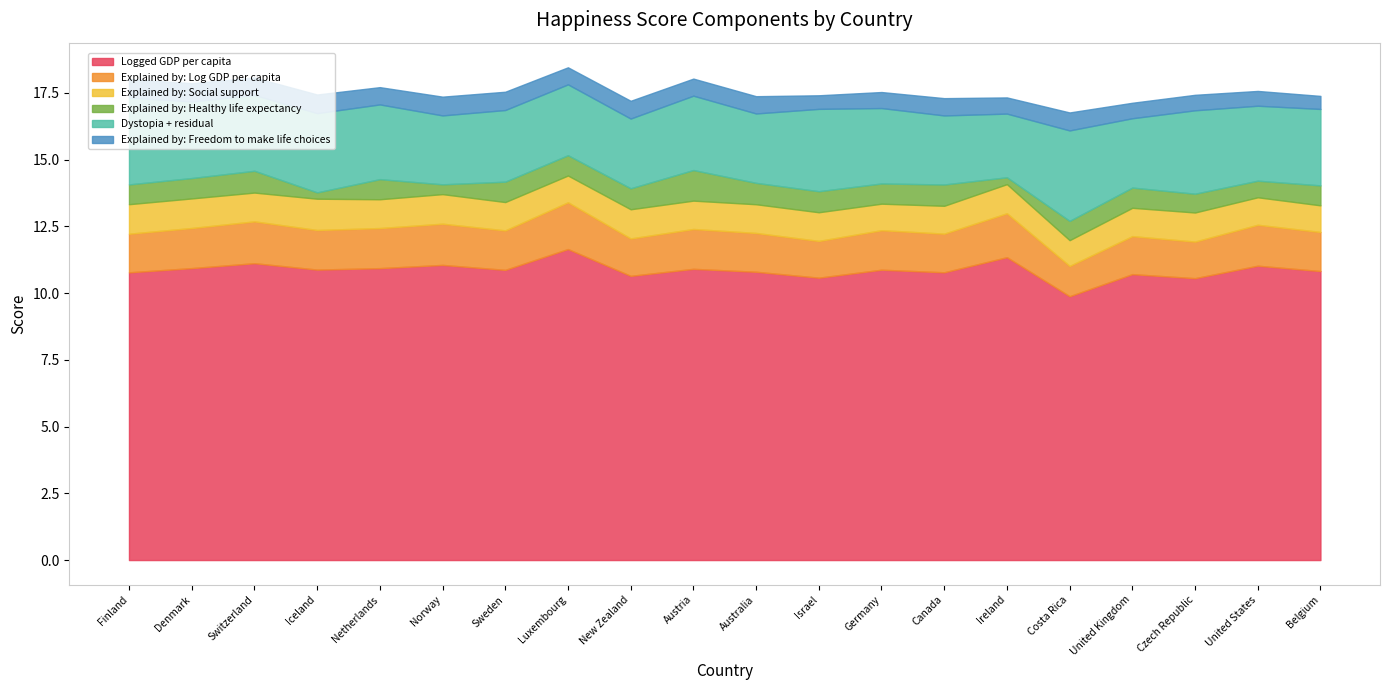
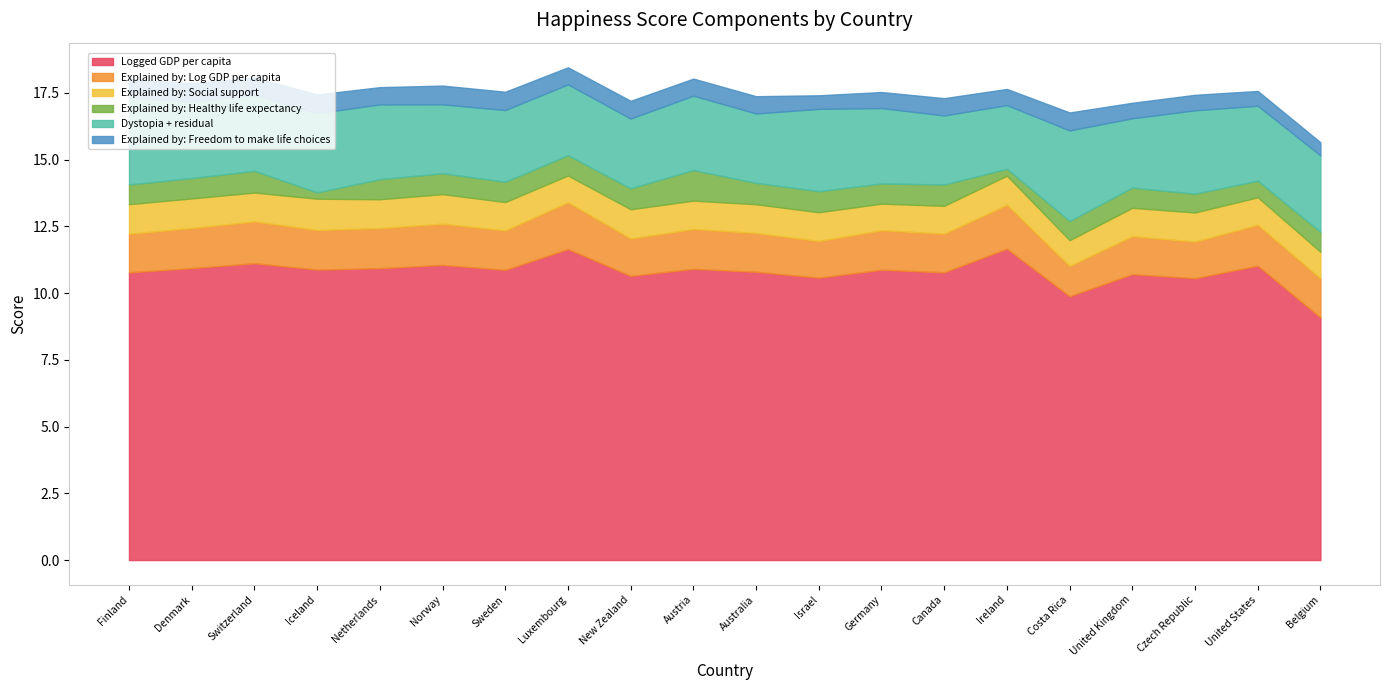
Explained by: Healthy life expectancy, Norway: 0.4 -> 0.8
Logged GDP per capita, Ireland: 11.3 -> 11.7
Logged GDP per capita, Belgium: 10.8 -> 9.1
